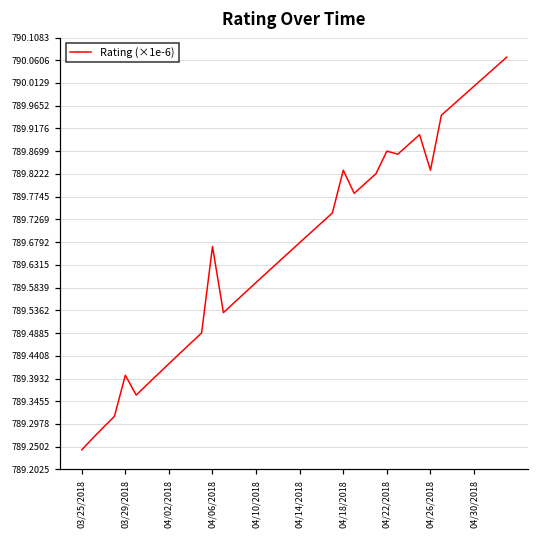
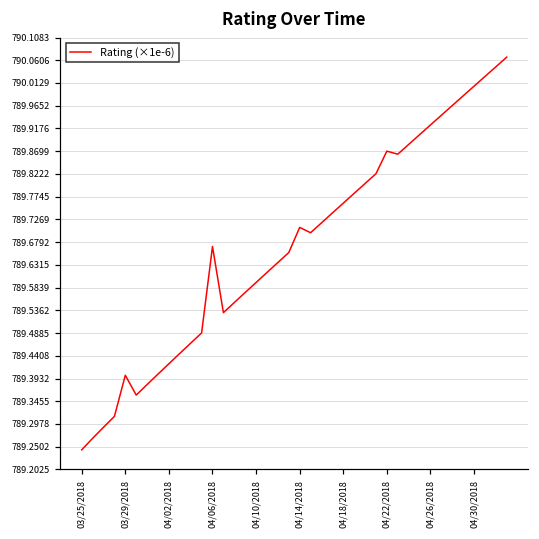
04/14/2018: 789.68 -> 789.71
04/18/2018: 789.83 -> 789.76
04/26/2018: 789.83 -> 789.92
